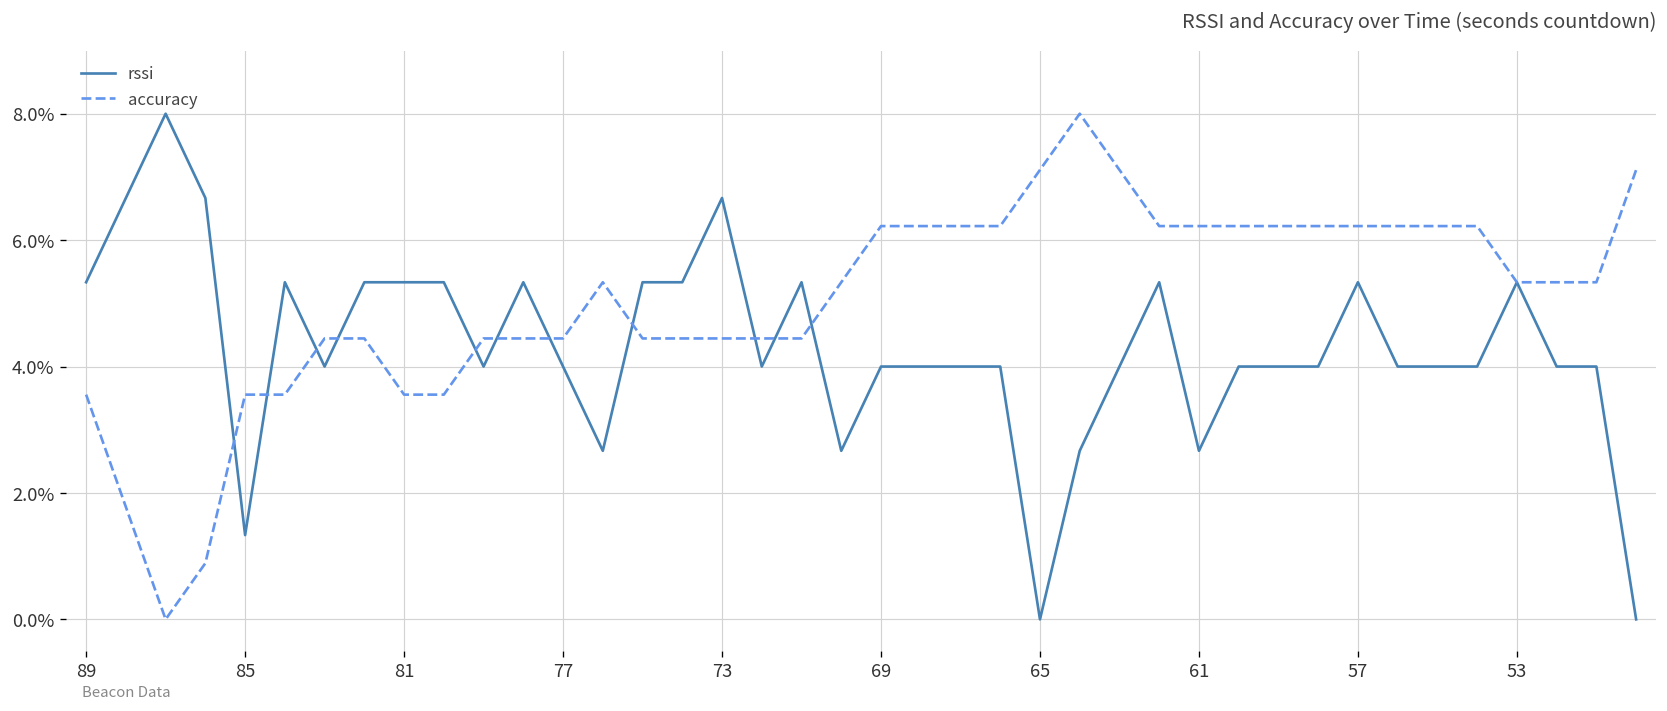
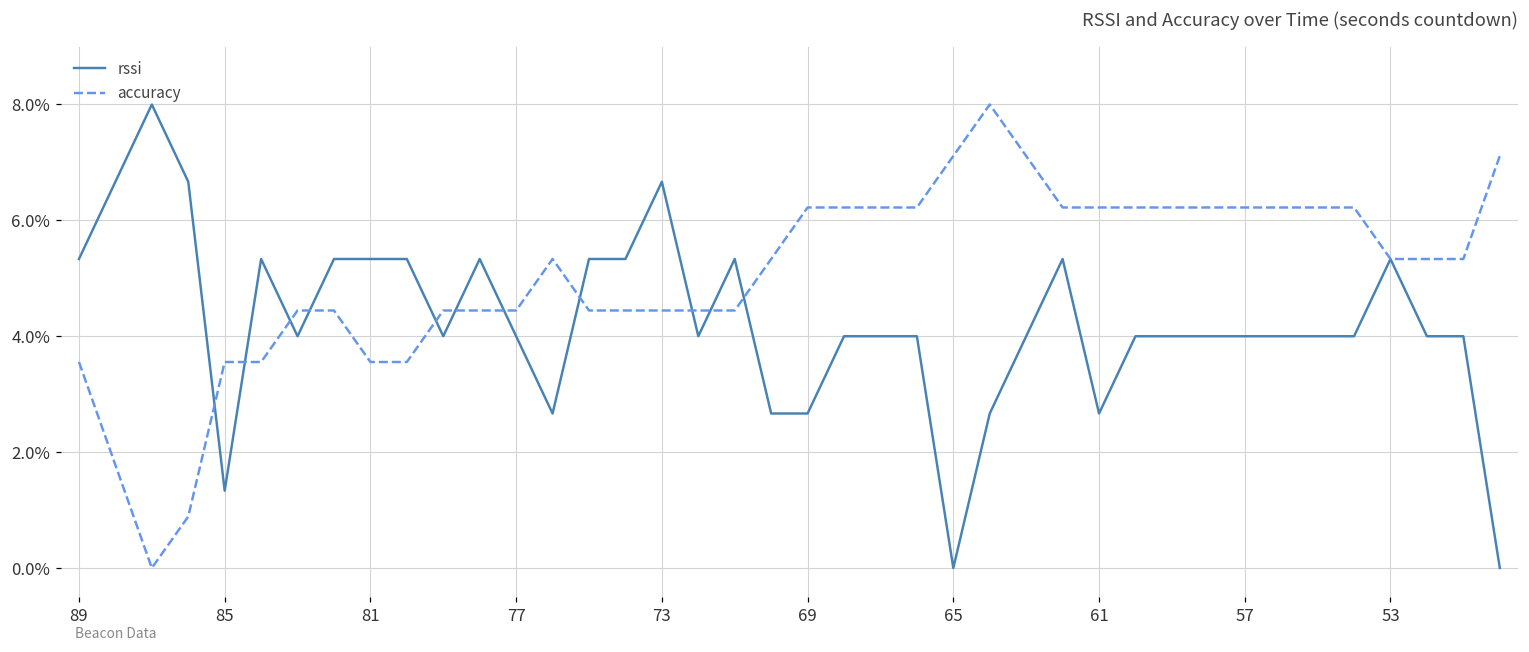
rssi, 69: 4.0% -> 2.7%
rssi, 57: 5.3% -> 4.0%
